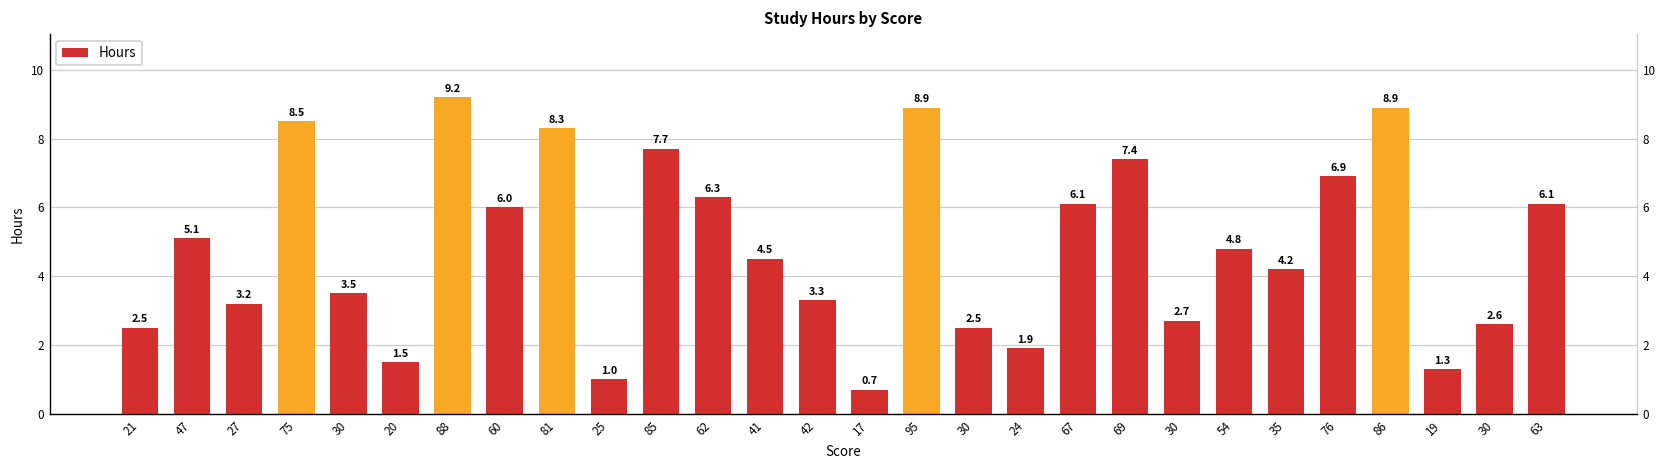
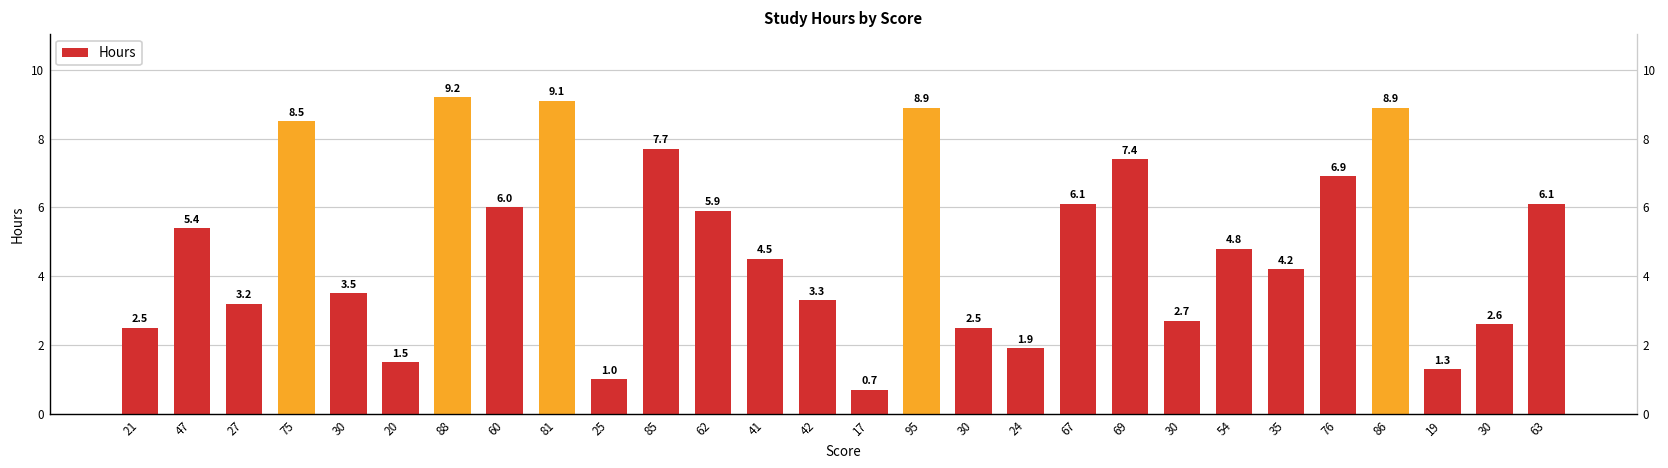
47: 5.1 -> 5.4
81: 8.3 -> 9.1
62: 6.3 -> 5.9
